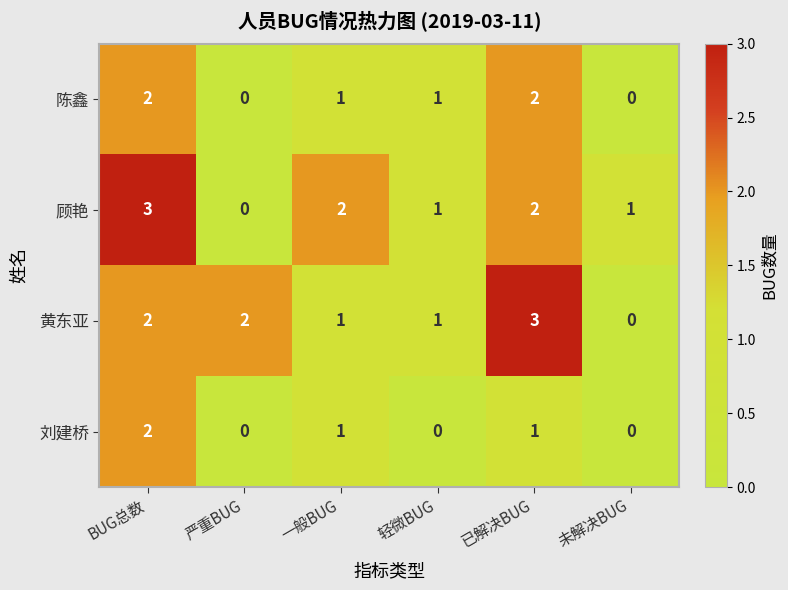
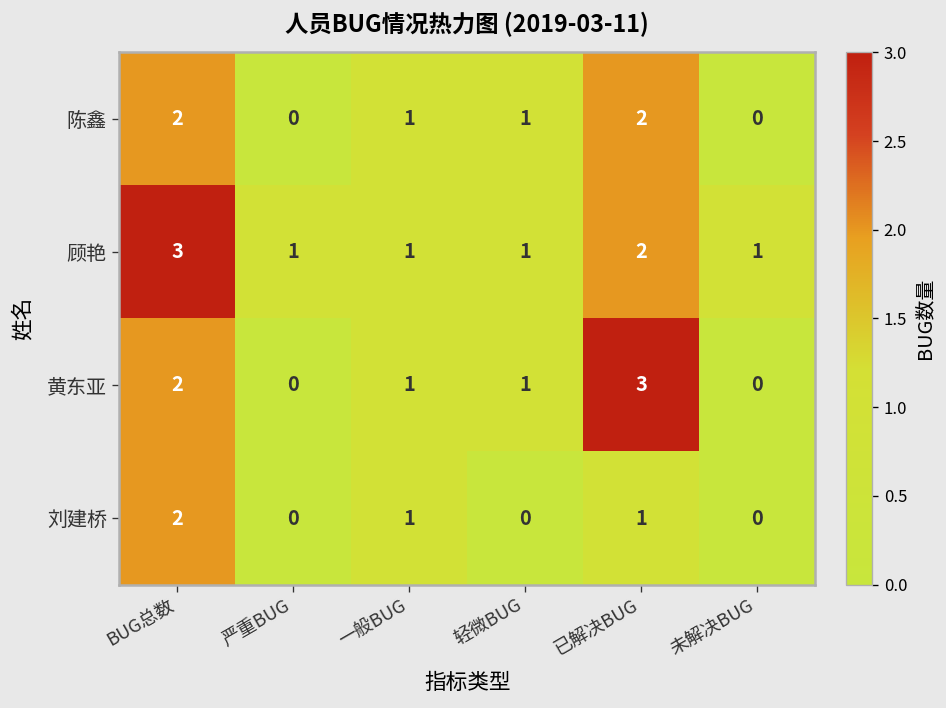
顾艳, 严重BUG: 0 -> 1
顾艳, 一般BUG: 2 -> 1
黄东亚, 严重BUG: 2 -> 0
